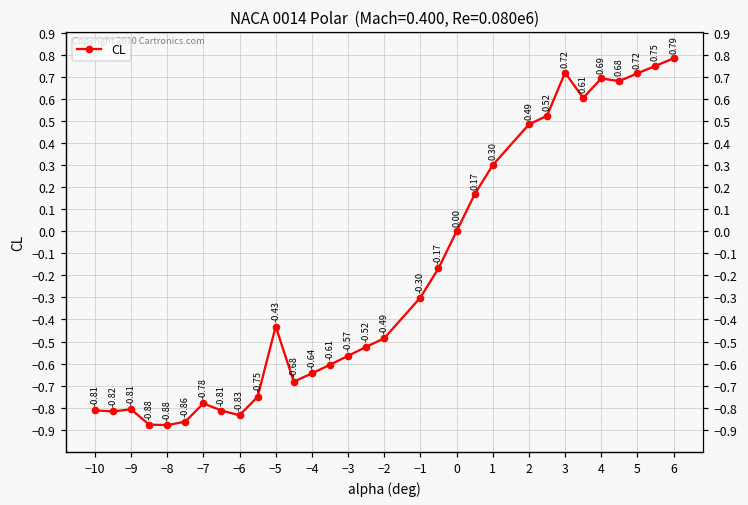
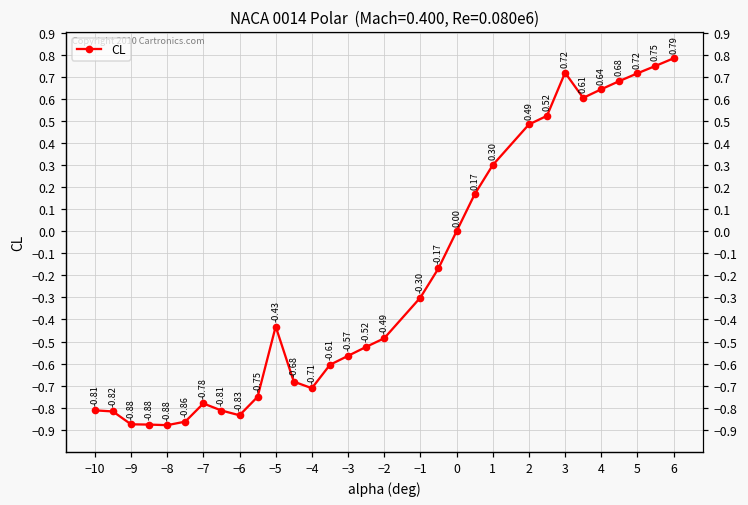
−9: -0.81 -> -0.88
−4: -0.64 -> -0.71
4: 0.69 -> 0.64
